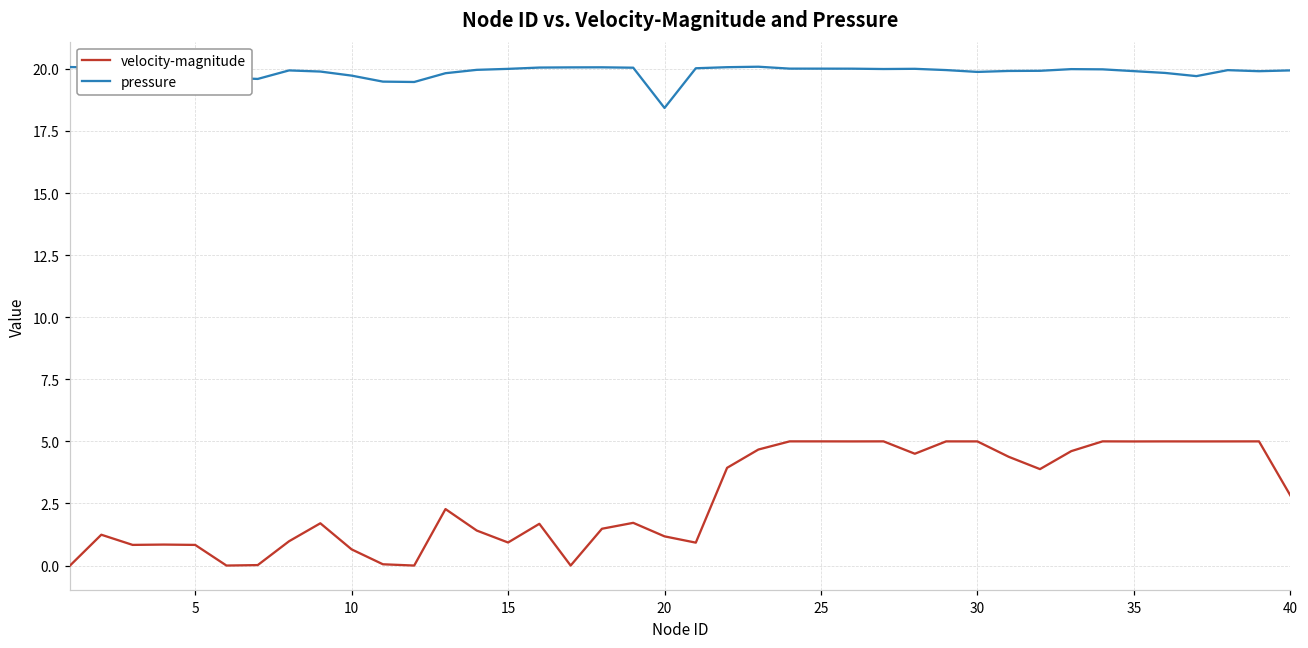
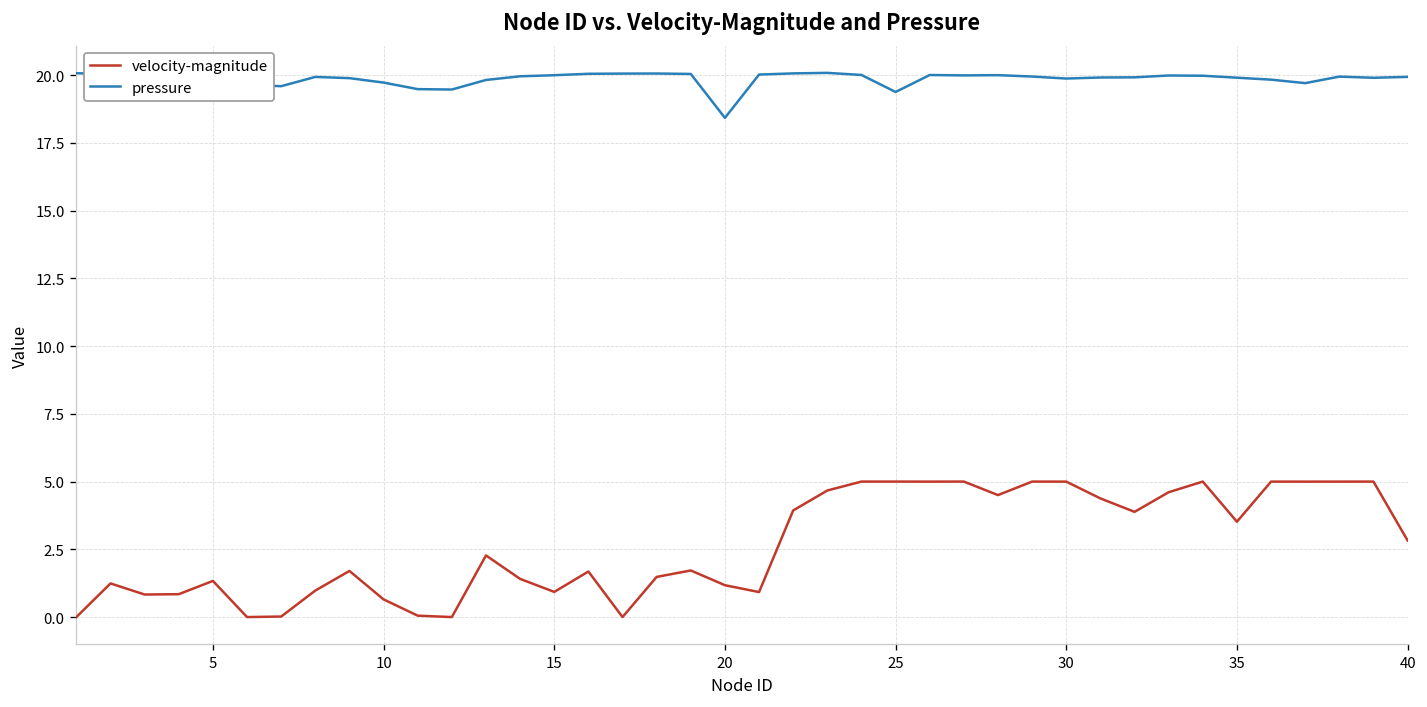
velocity-magnitude, 5: 0.8 -> 1.3
pressure, 25: 20.0 -> 19.4
velocity-magnitude, 35: 5.0 -> 3.5
